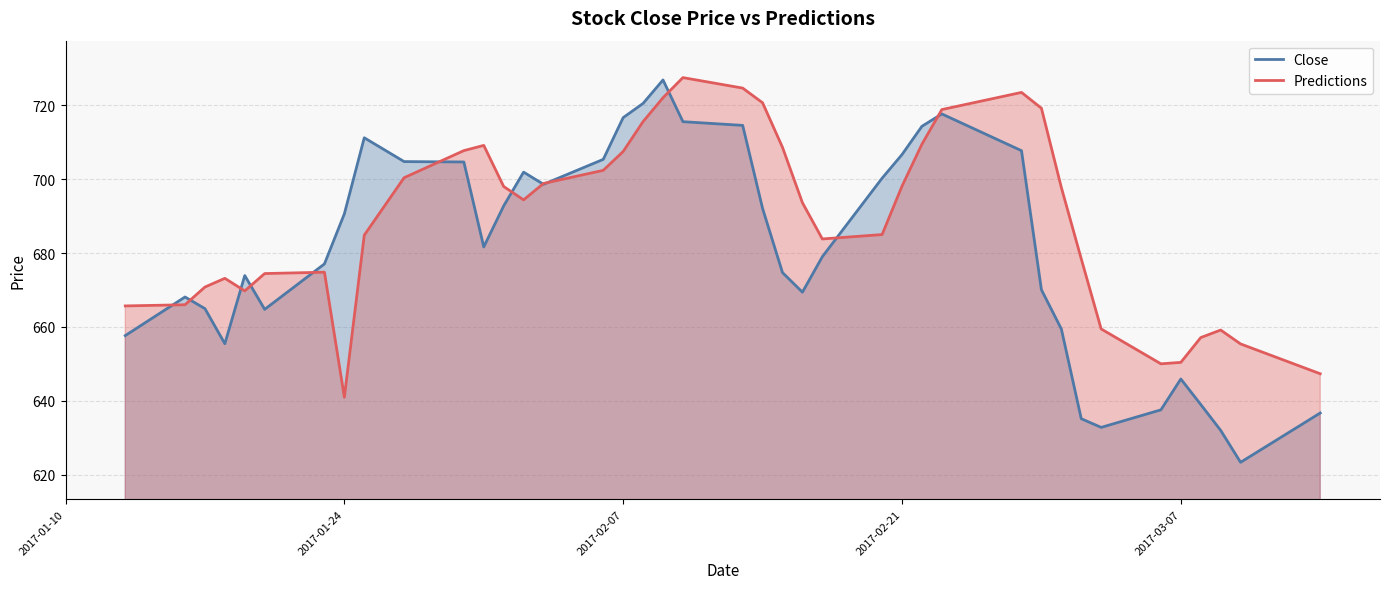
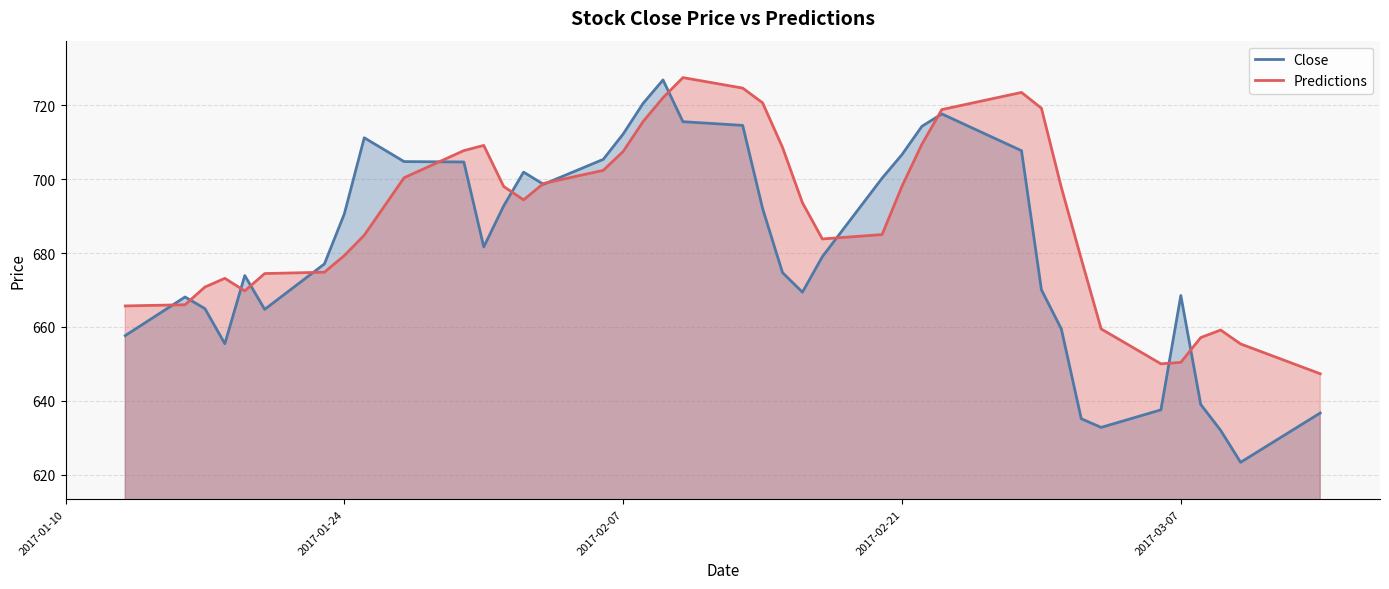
Predictions, 2017-01-24: 641 -> 679
Close, 2017-02-07: 717 -> 712
Close, 2017-03-07: 646 -> 669
